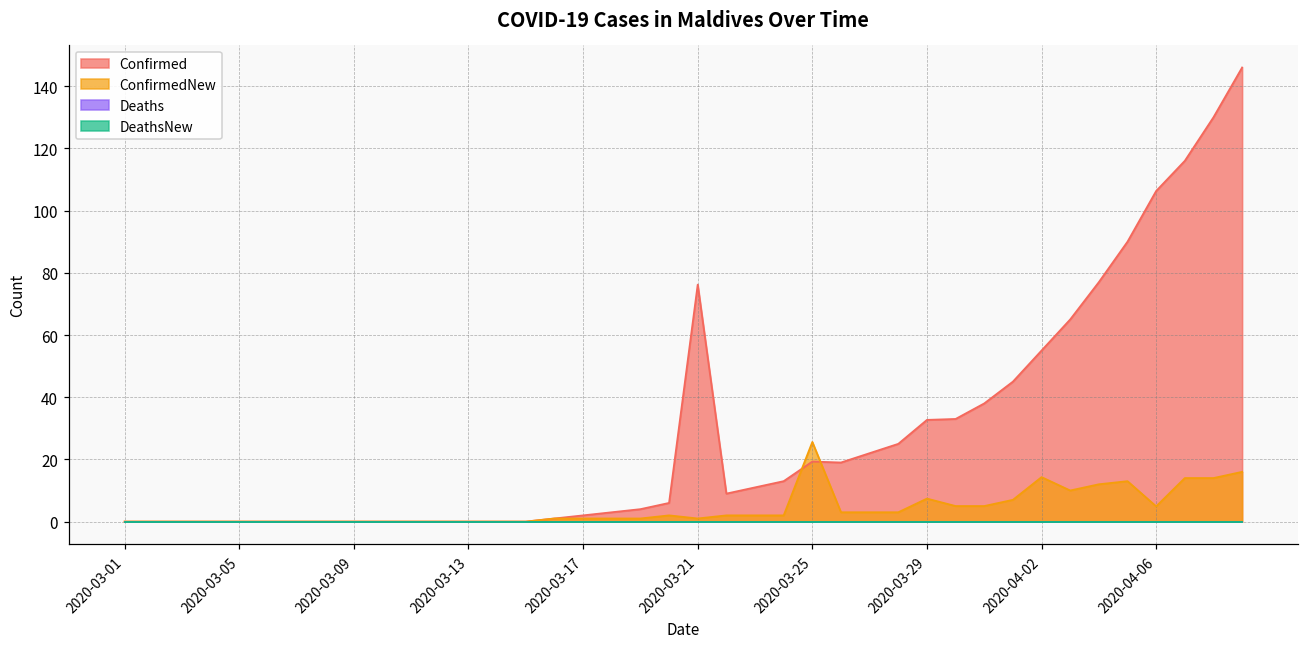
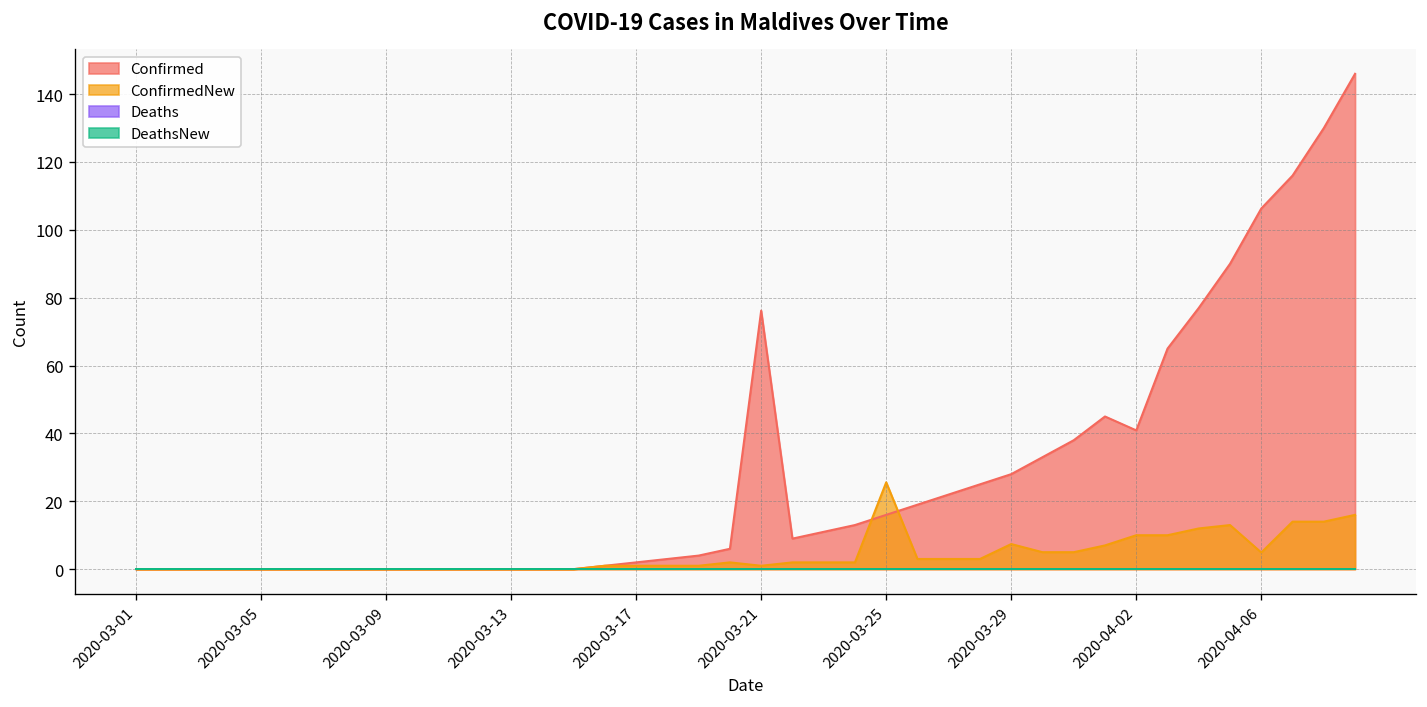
Confirmed, 2020-03-25: 19 -> 16
Confirmed, 2020-03-29: 33 -> 28
Confirmed, 2020-04-02: 55 -> 41
ConfirmedNew, 2020-04-02: 14 -> 10
